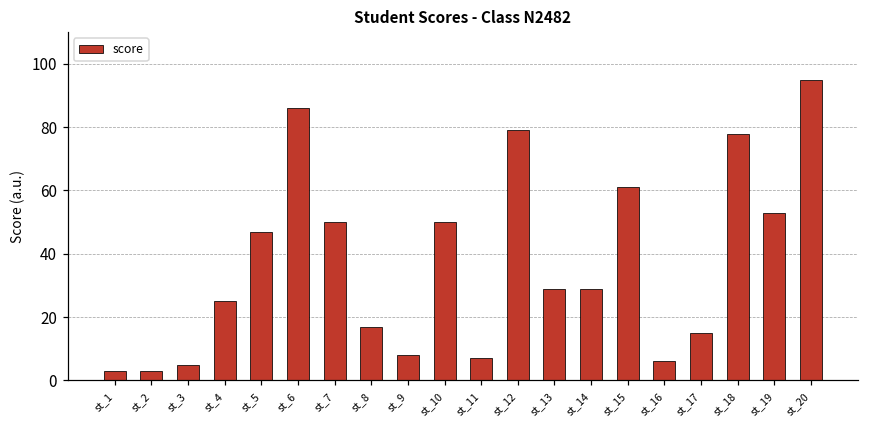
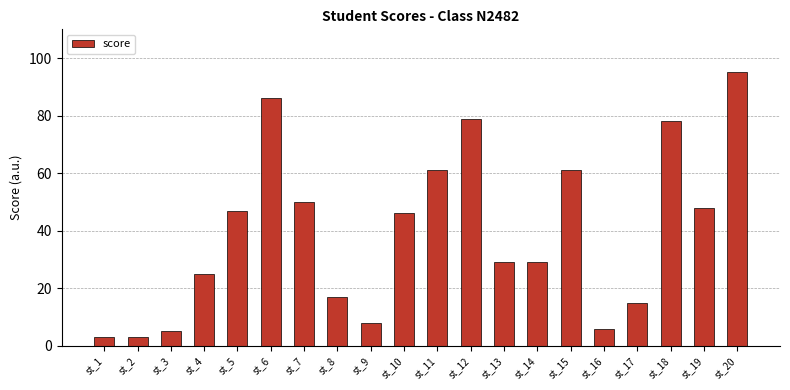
st_10: 50 -> 46
st_11: 7 -> 61
st_19: 53 -> 48
